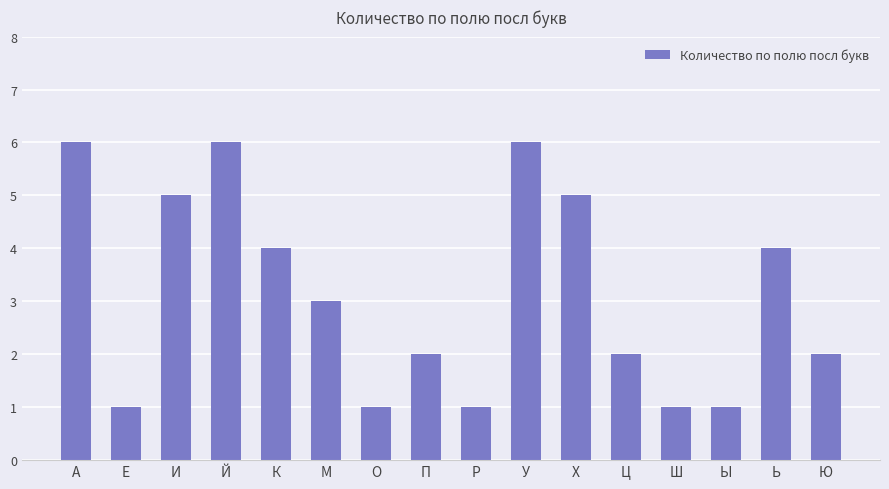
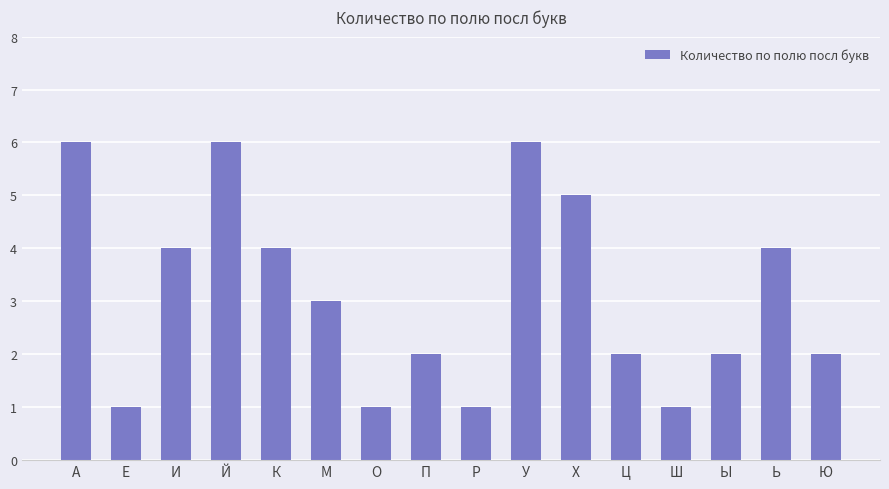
И: 5 -> 4
Ы: 1 -> 2
